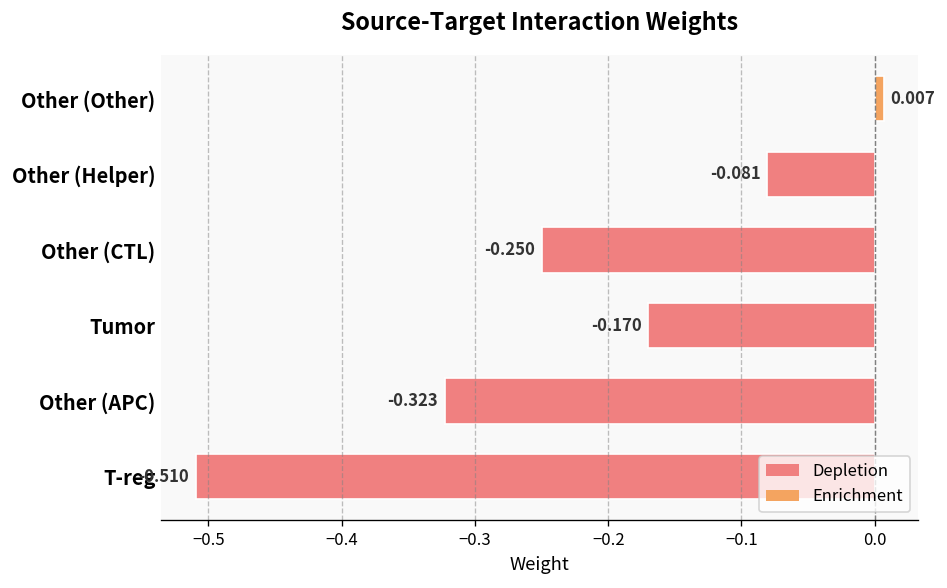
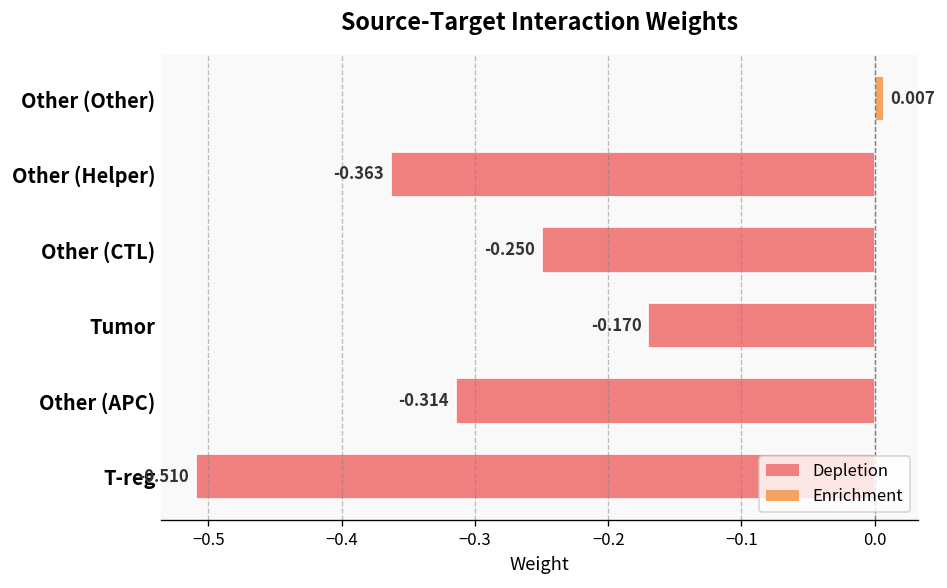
Other (Helper): -0.081 -> -0.363
Other (APC): -0.323 -> -0.314
